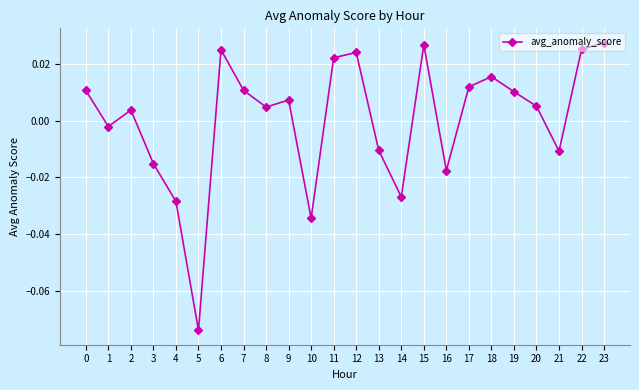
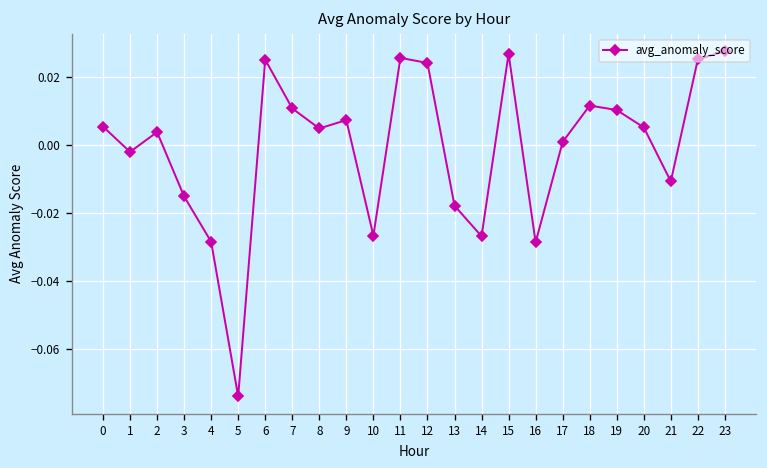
0: 0.011 -> 0.005
10: -0.034 -> -0.027
11: 0.022 -> 0.026
13: -0.010 -> -0.018
16: -0.018 -> -0.029
17: 0.012 -> 0.001
18: 0.015 -> 0.012
